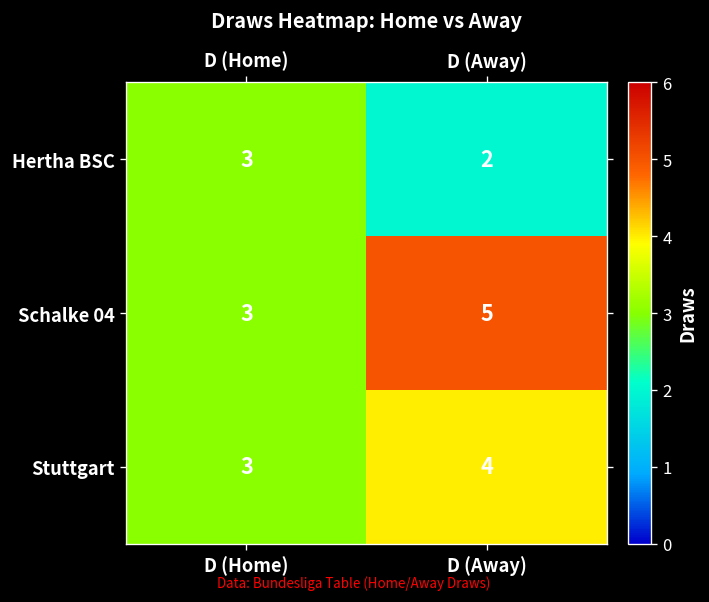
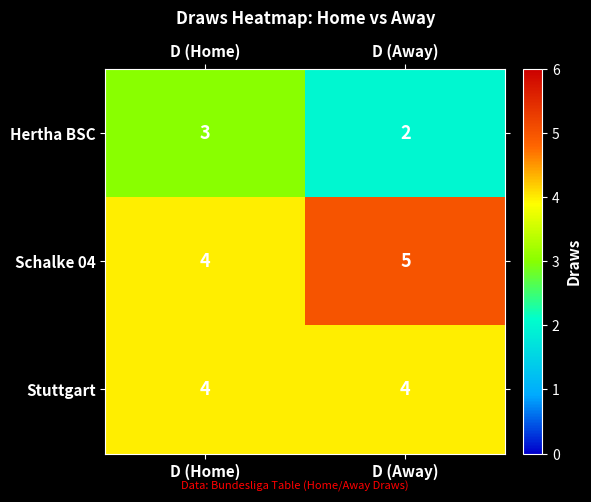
Schalke 04, D (Home): 3 -> 4
Stuttgart, D (Home): 3 -> 4
